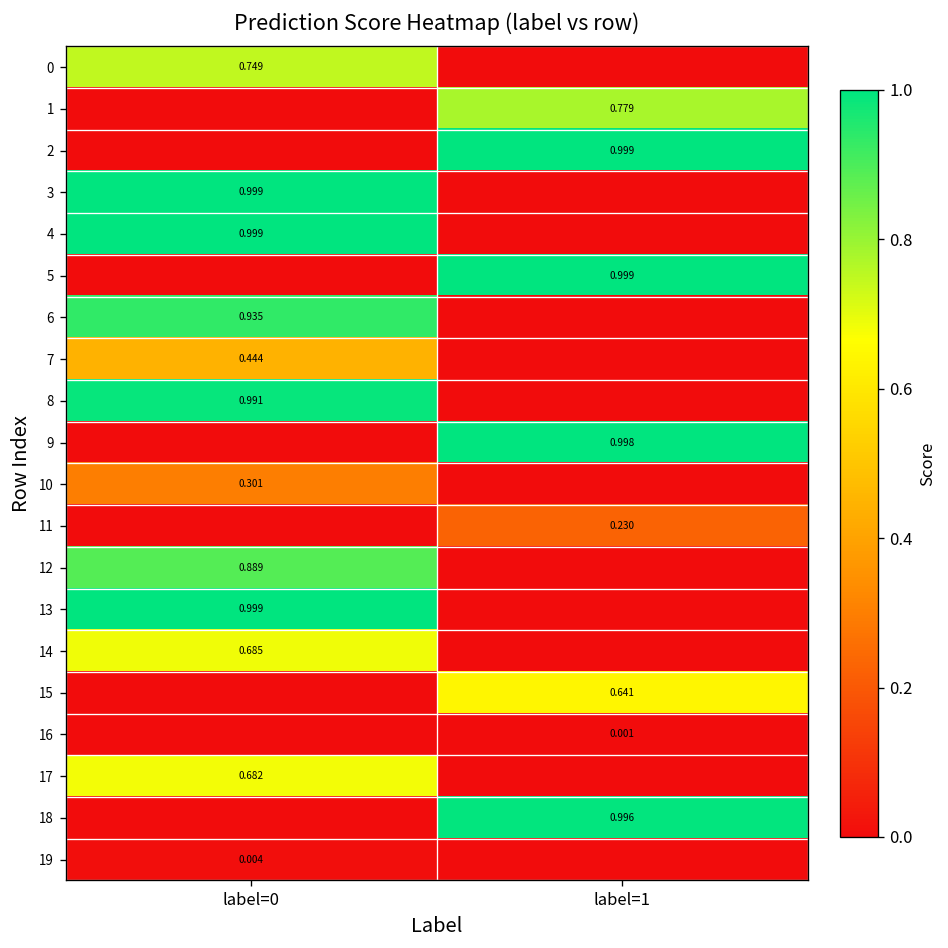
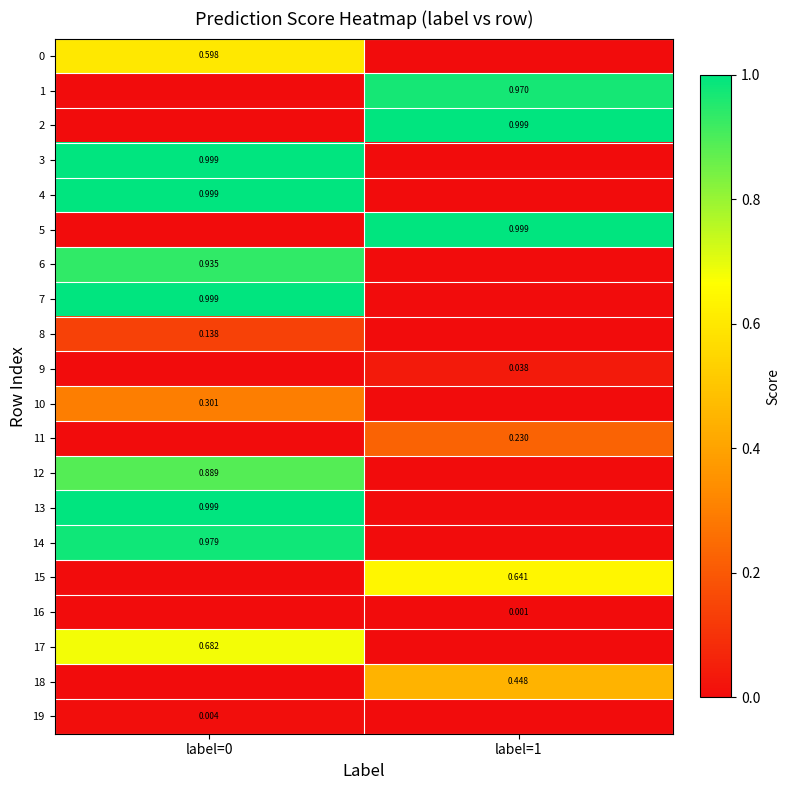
0, label=0: 0.749 -> 0.598
1, label=1: 0.779 -> 0.970
7, label=0: 0.444 -> 0.999
8, label=0: 0.991 -> 0.138
9, label=1: 0.998 -> 0.038
14, label=0: 0.685 -> 0.979
18, label=1: 0.996 -> 0.448
